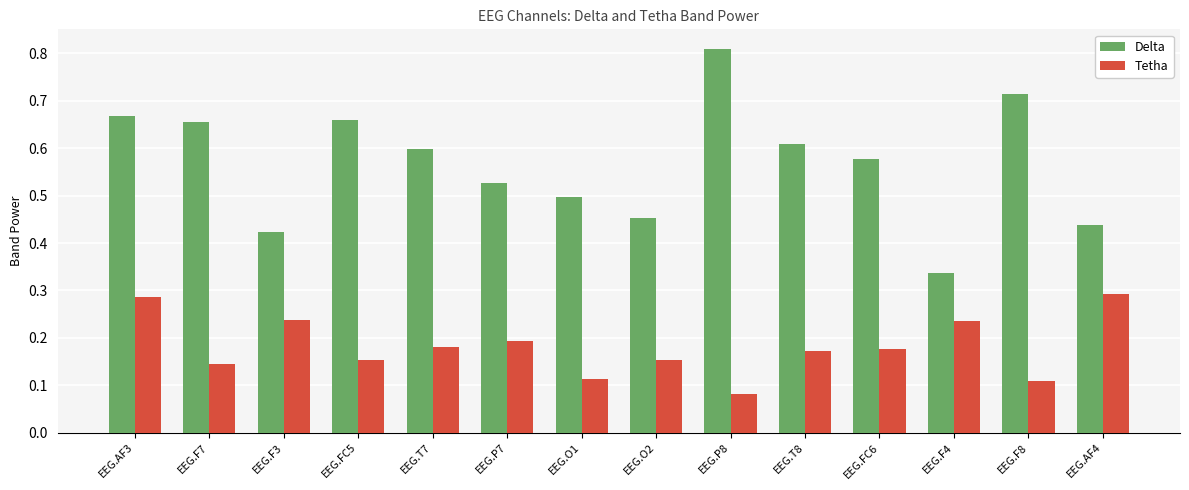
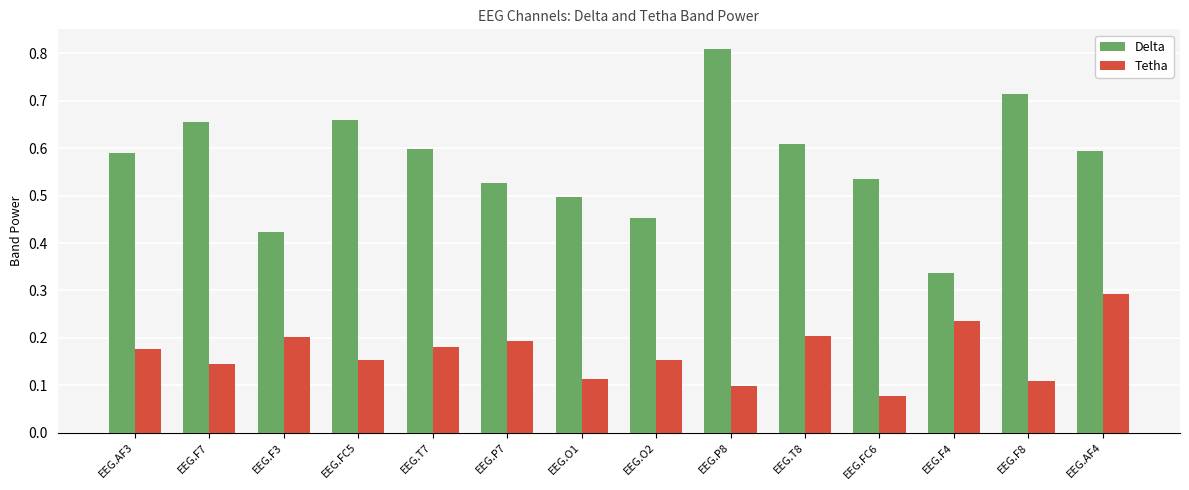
Delta, EEG.AF3: 0.67 -> 0.59
Tetha, EEG.AF3: 0.29 -> 0.18
Tetha, EEG.F3: 0.24 -> 0.20
Tetha, EEG.P8: 0.08 -> 0.10
Tetha, EEG.T8: 0.17 -> 0.20
Delta, EEG.FC6: 0.58 -> 0.53
Tetha, EEG.FC6: 0.18 -> 0.08
Delta, EEG.AF4: 0.44 -> 0.59
